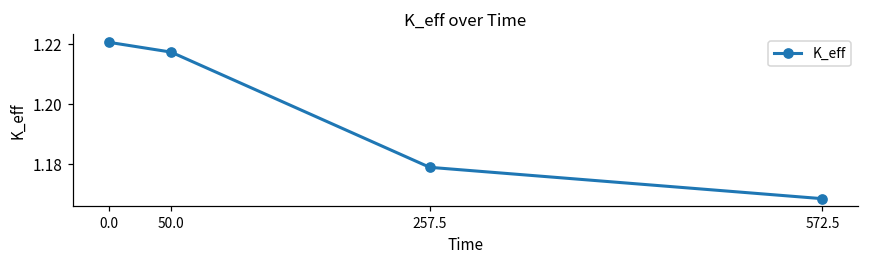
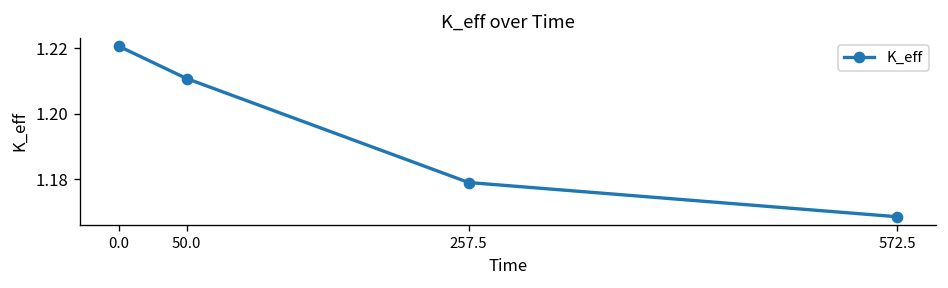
50.0: 1.217 -> 1.211
